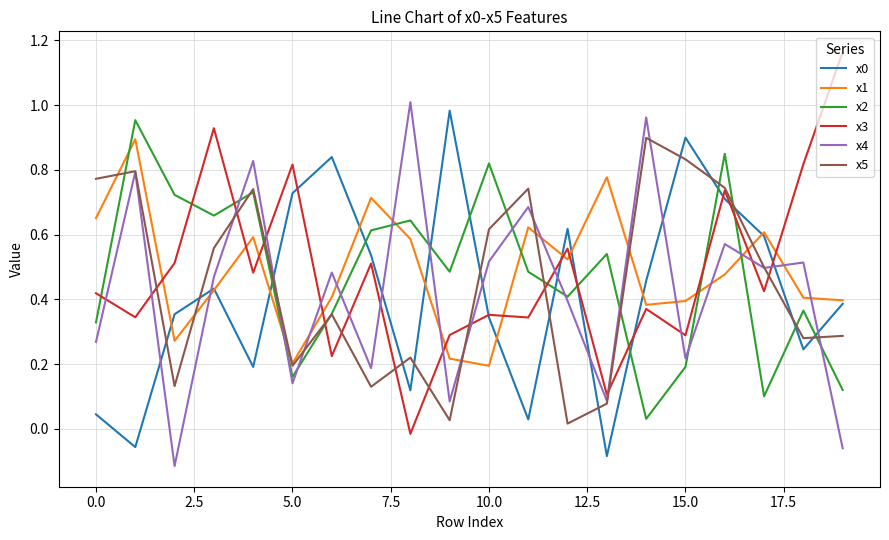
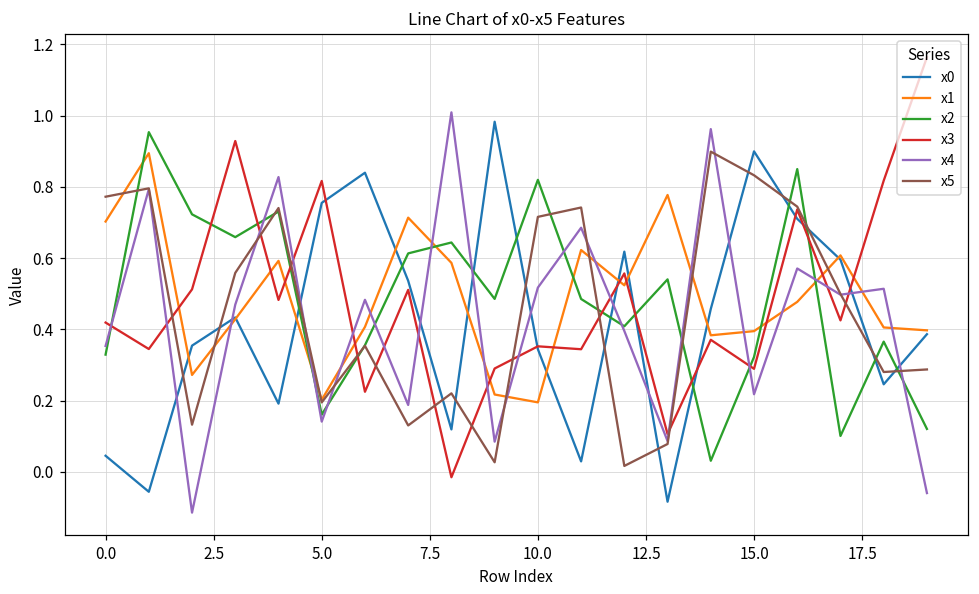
x1, 0.0: 0.65 -> 0.70
x4, 0.0: 0.27 -> 0.35
x0, 5.0: 0.73 -> 0.75
x5, 10.0: 0.62 -> 0.72
x2, 15.0: 0.19 -> 0.32
